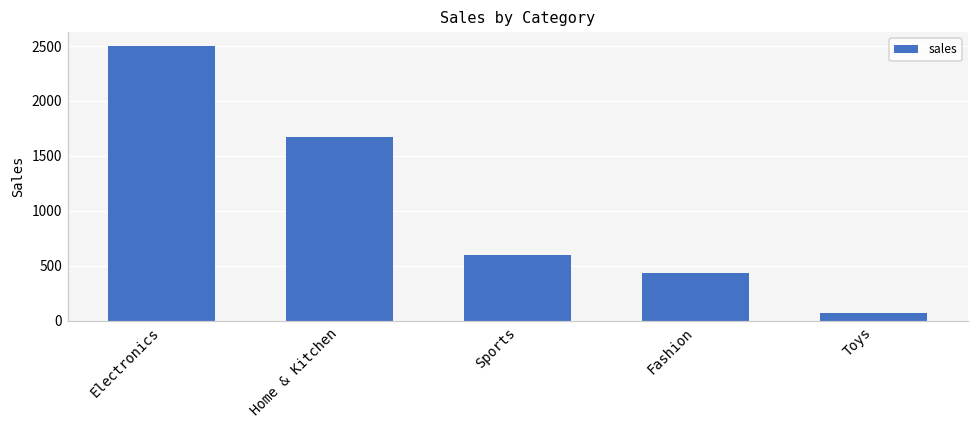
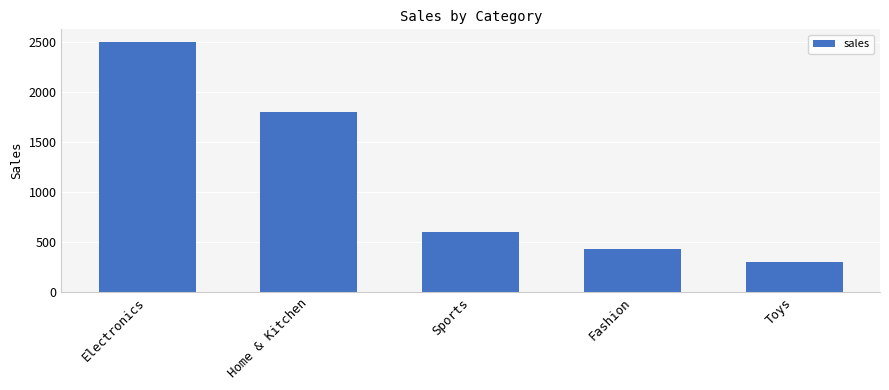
Home & Kitchen: 1700 -> 1800
Toys: 100 -> 300
